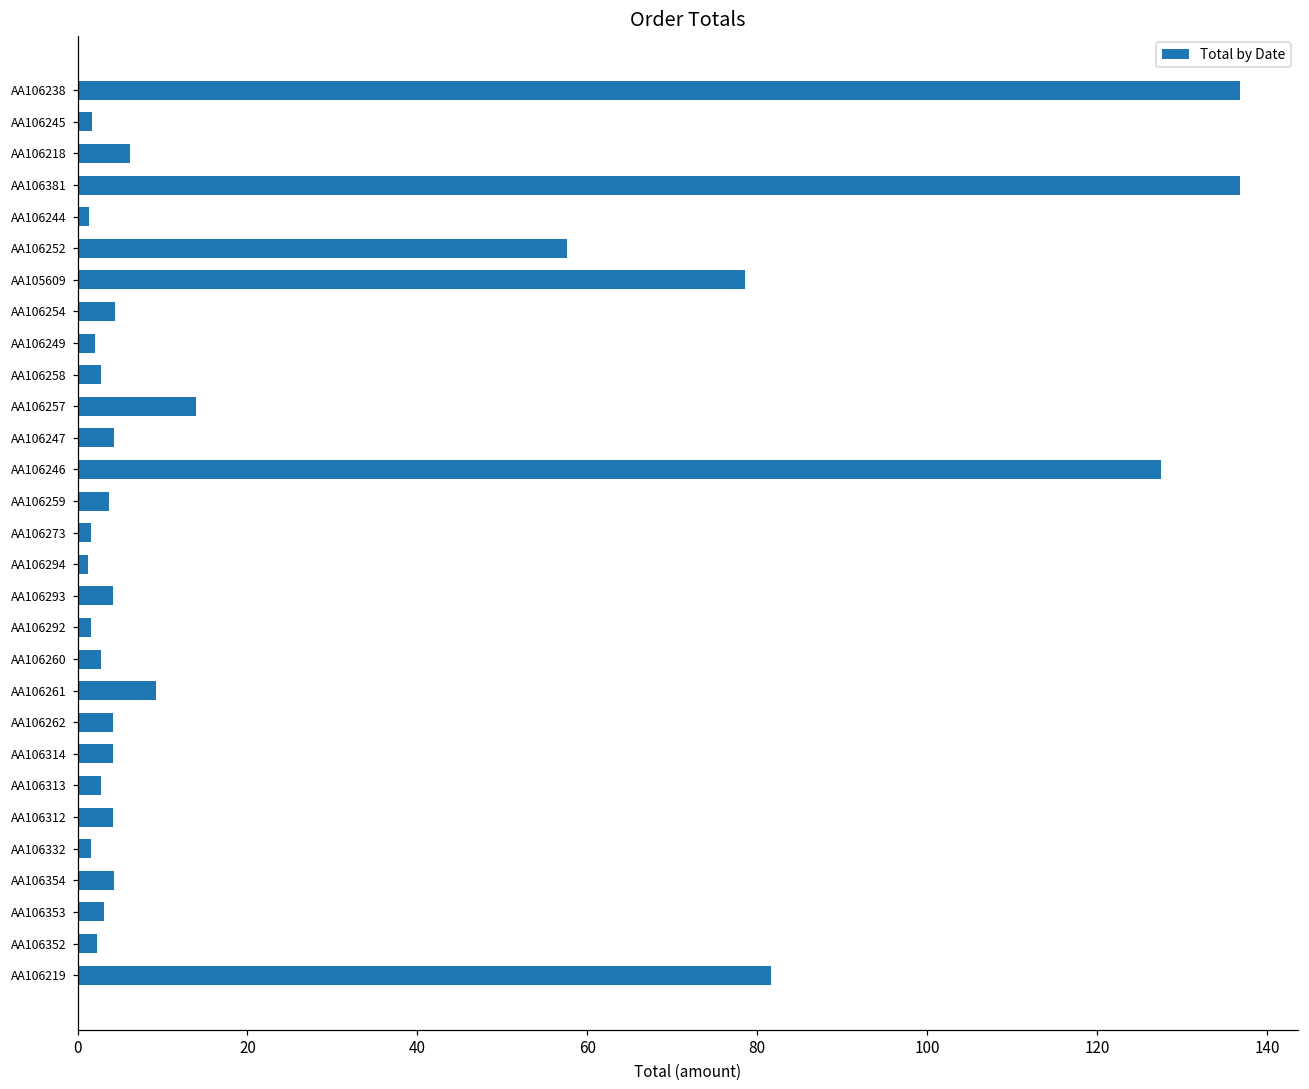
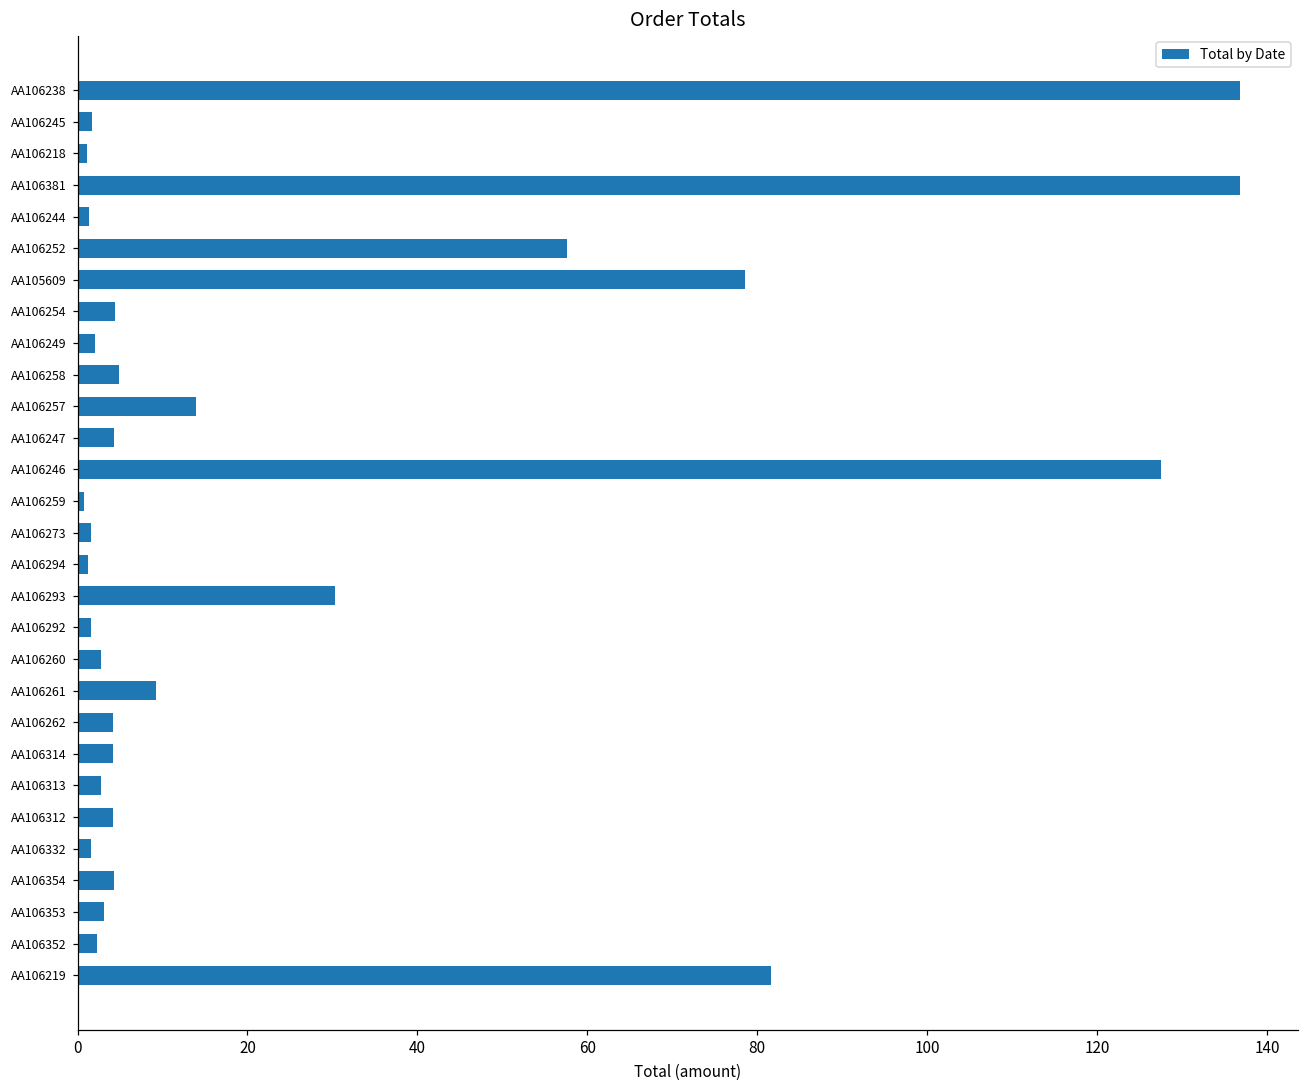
AA106218: 6 -> 1
AA106258: 3 -> 5
AA106259: 4 -> 1
AA106293: 4 -> 30
